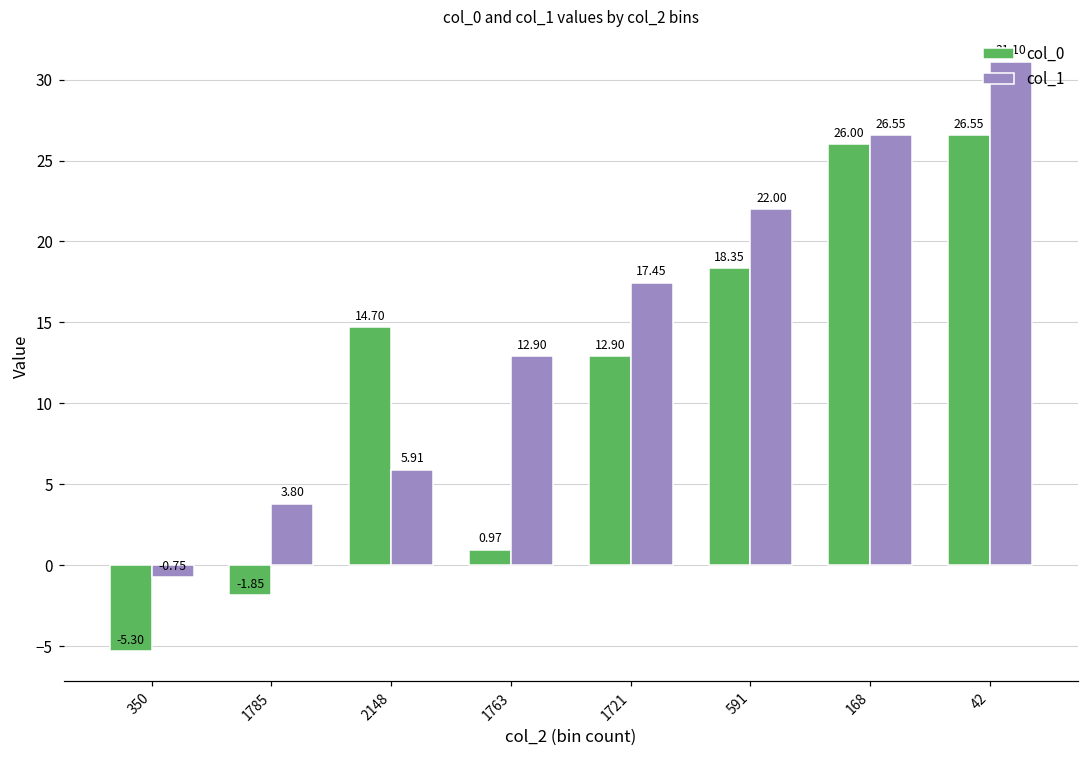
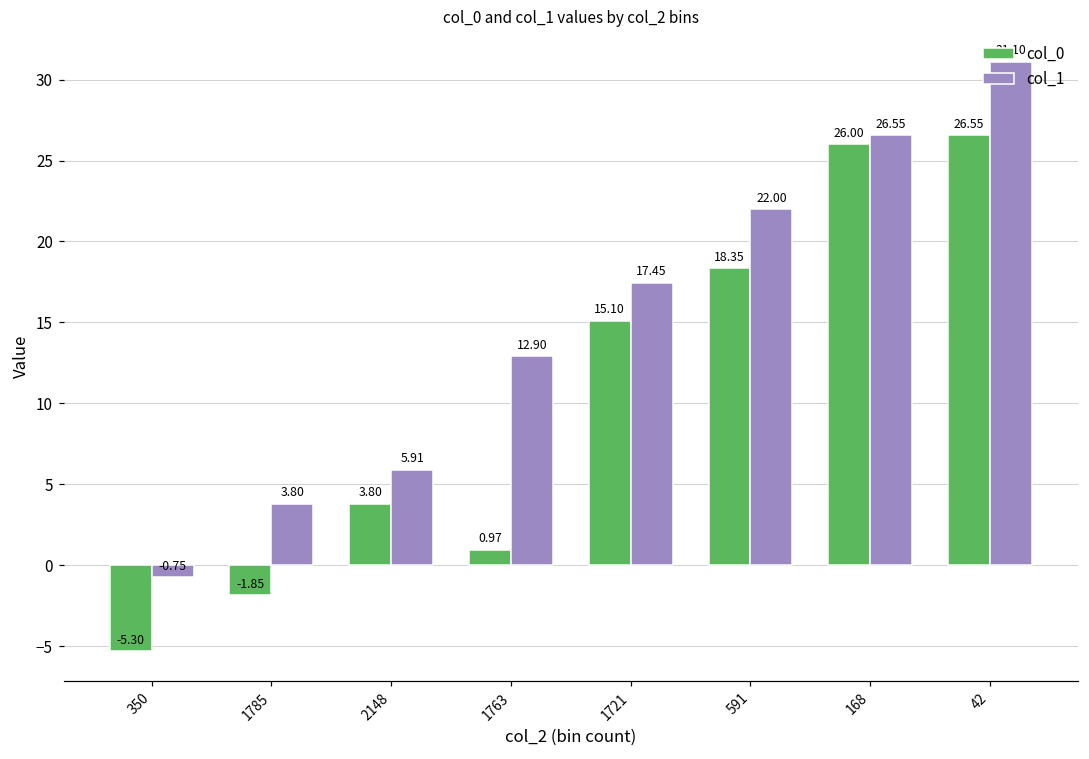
col_0, 2148: 14.70 -> 3.80
col_0, 1721: 12.90 -> 15.10
